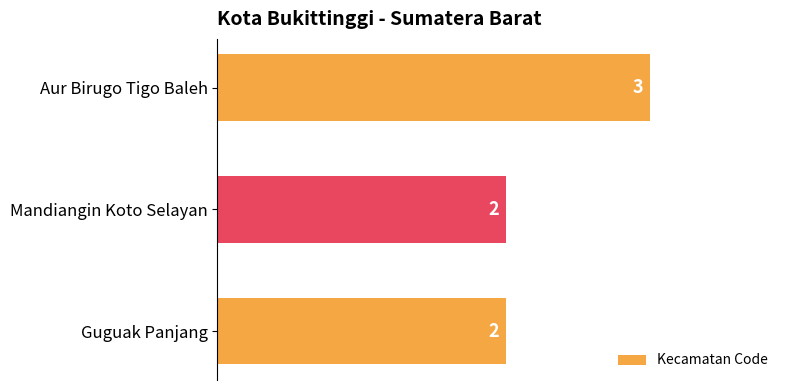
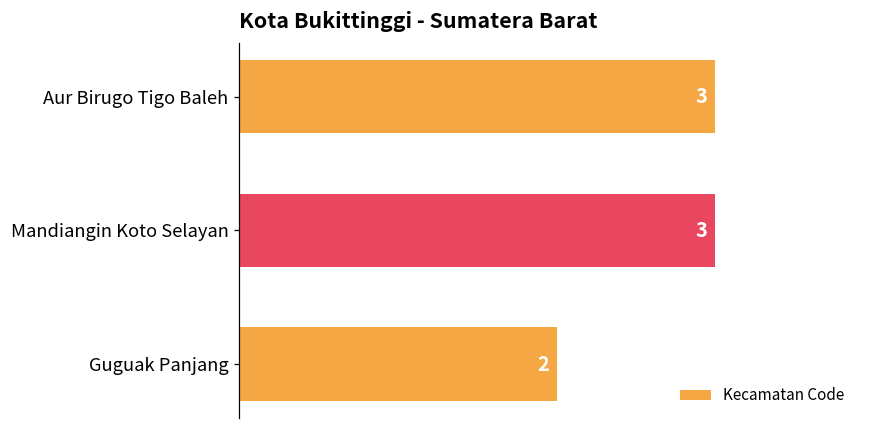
Mandiangin Koto Selayan: 2 -> 3
